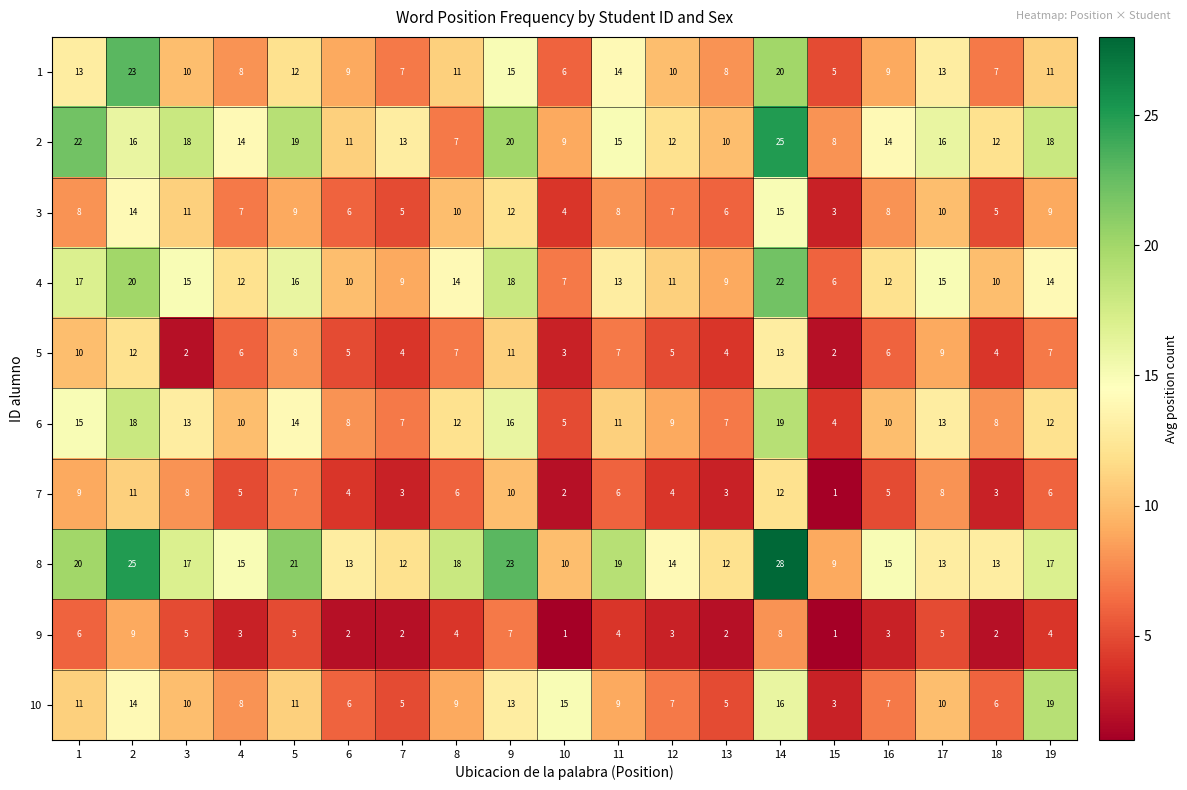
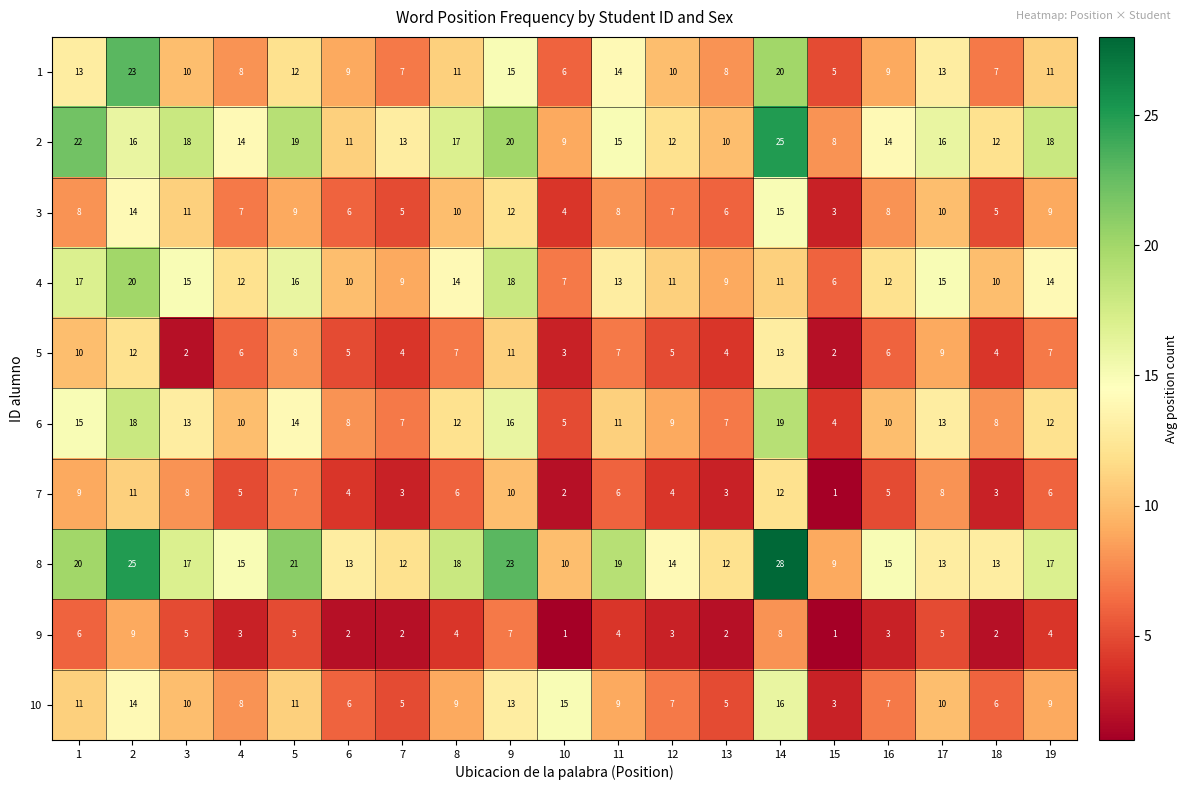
2, 8: 7 -> 17
4, 14: 22 -> 11
10, 19: 19 -> 9
